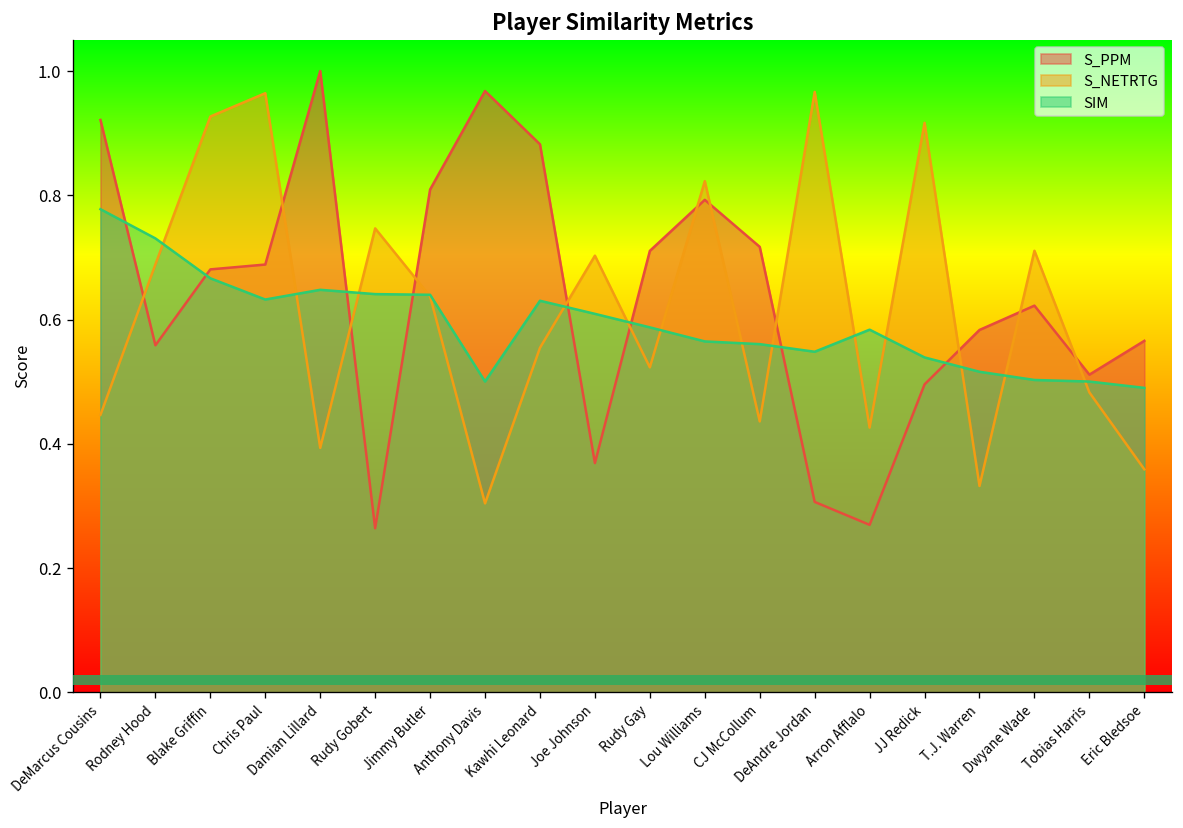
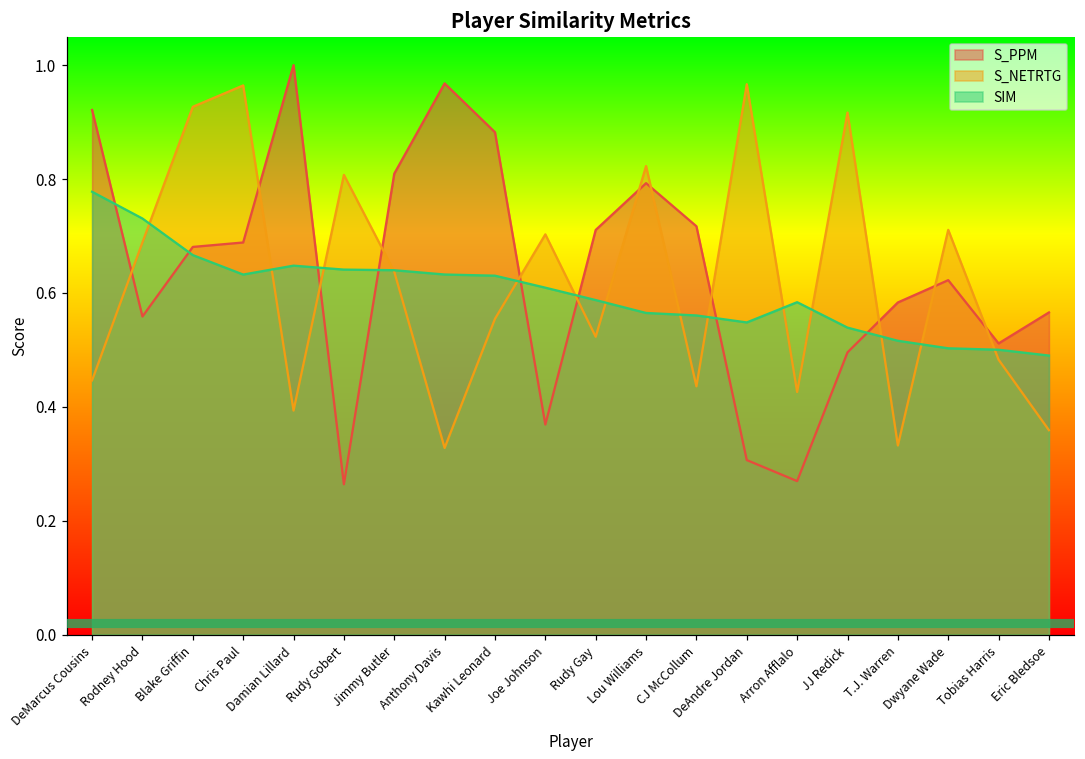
S_NETRTG, Rudy Gobert: 0.75 -> 0.81
S_NETRTG, Anthony Davis: 0.30 -> 0.33
SIM, Anthony Davis: 0.50 -> 0.63
